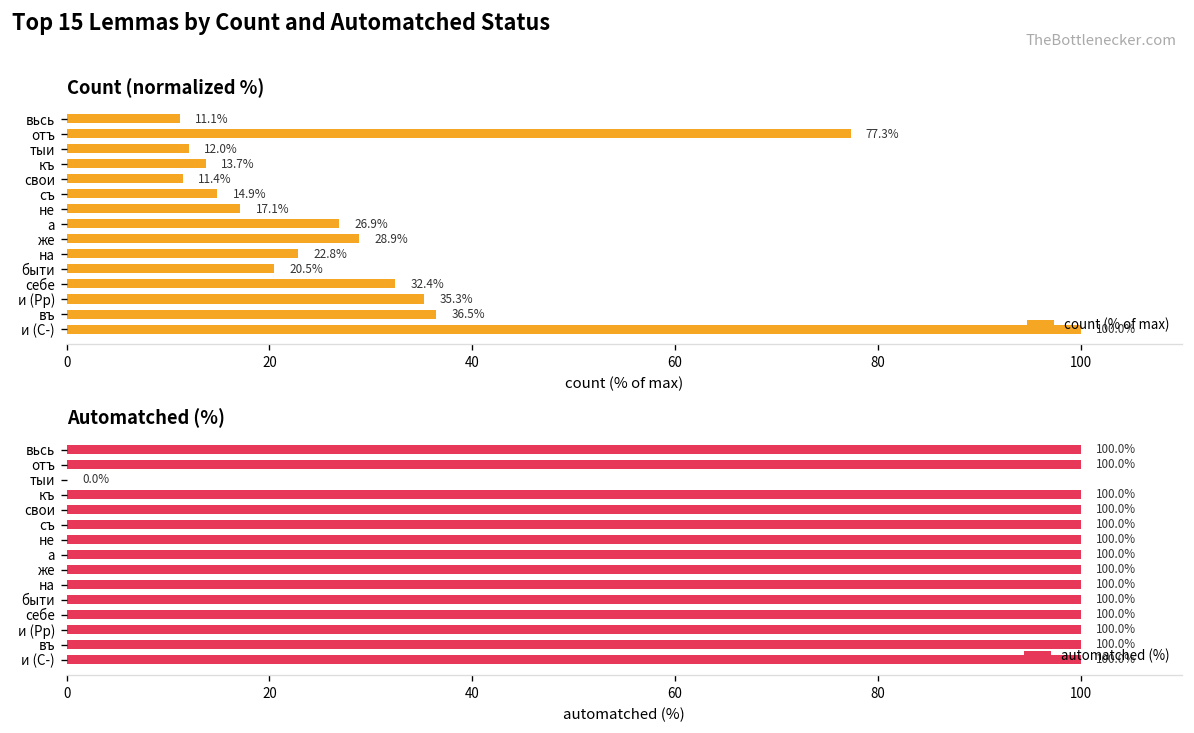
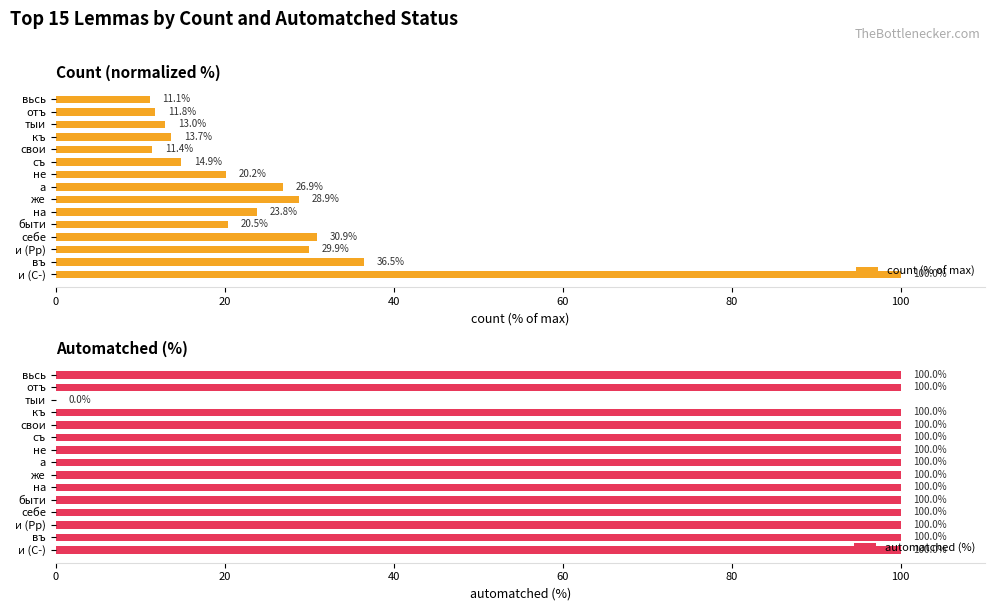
Count (normalized %), отъ: 77.3% -> 11.8%
Count (normalized %), тыи: 12.0% -> 13.0%
Count (normalized %), не: 17.1% -> 20.2%
Count (normalized %), на: 22.8% -> 23.8%
Count (normalized %), себе: 32.4% -> 30.9%
Count (normalized %), и (Pp): 35.3% -> 29.9%
